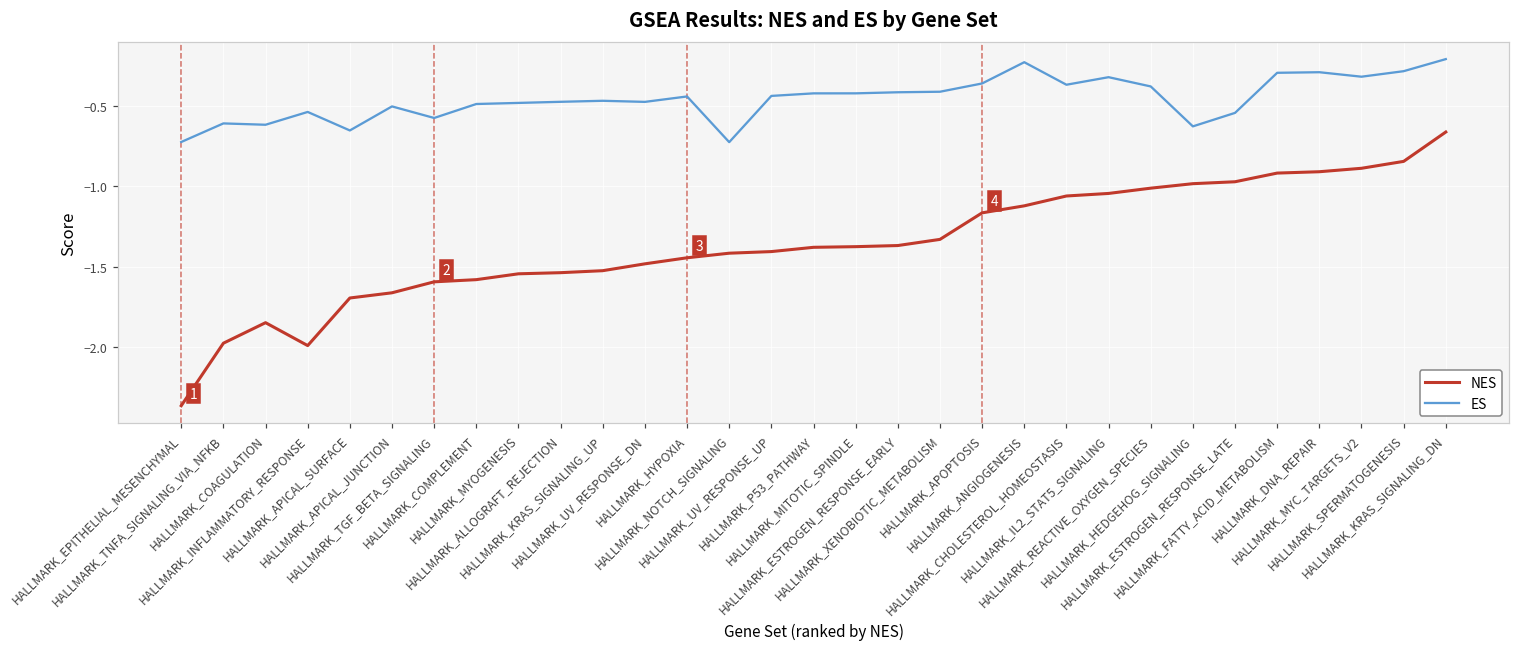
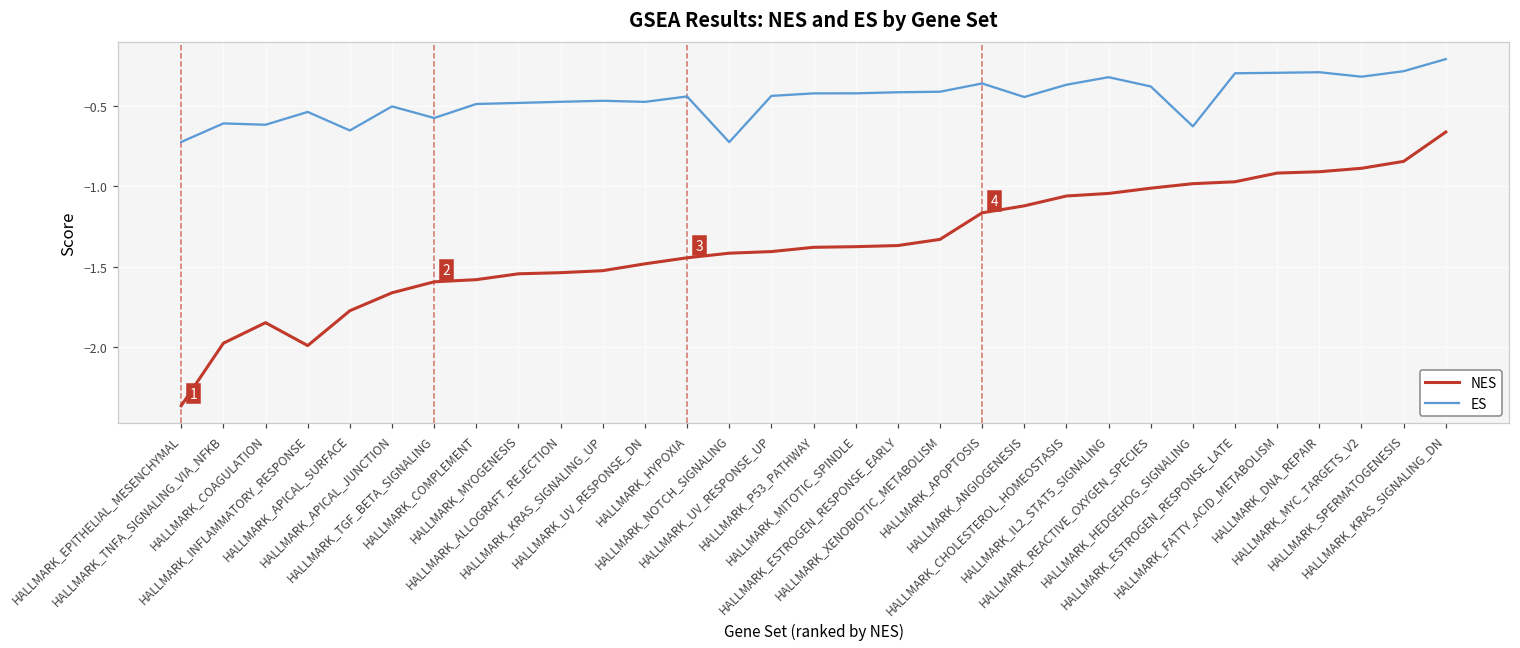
NES, HALLMARK_APICAL_SURFACE: -1.69 -> -1.77
ES, HALLMARK_ANGIOGENESIS: -0.23 -> -0.44
ES, HALLMARK_ESTROGEN_RESPONSE_LATE: -0.54 -> -0.30
